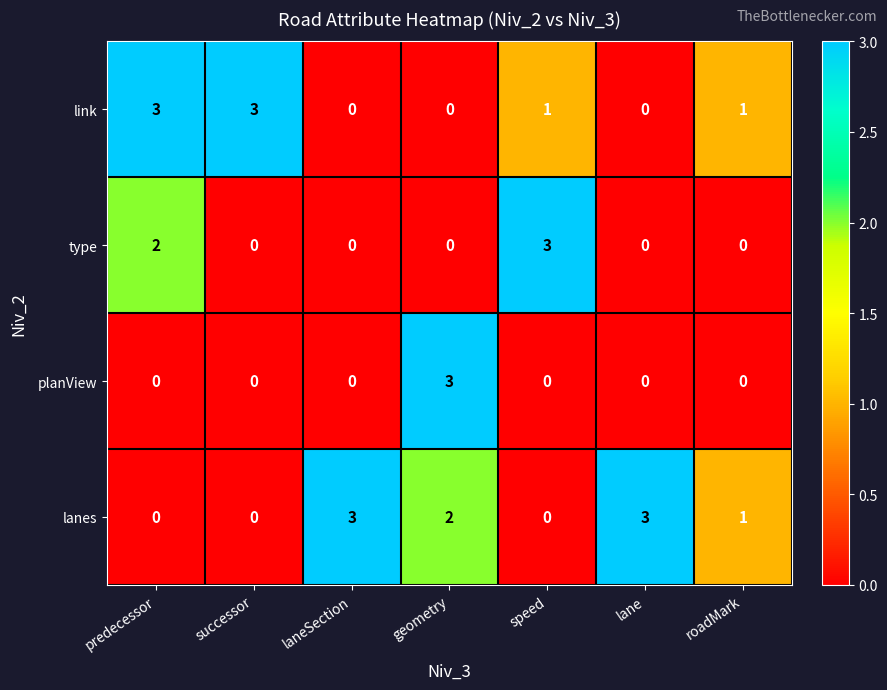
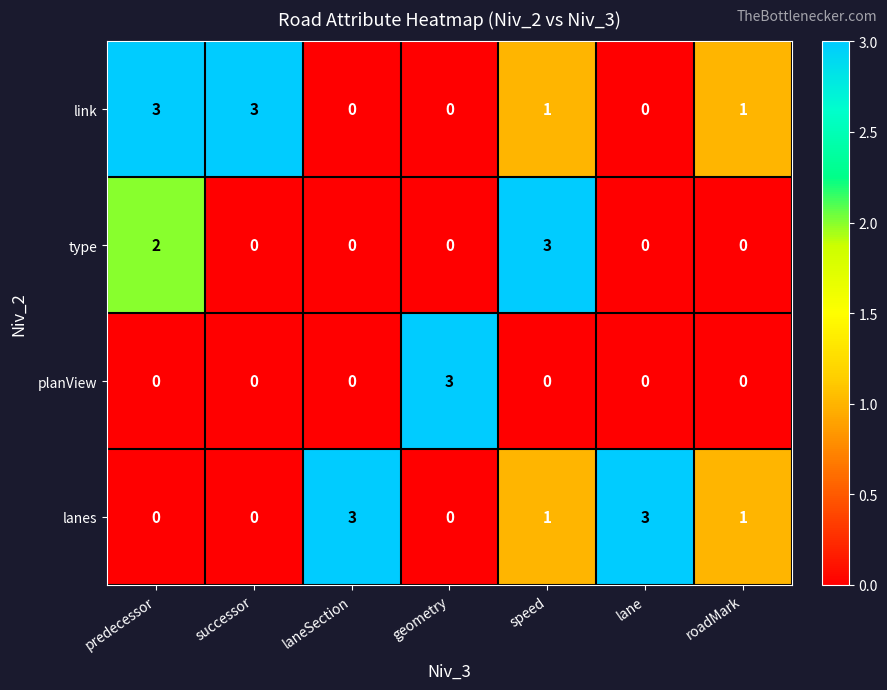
lanes, geometry: 2 -> 0
lanes, speed: 0 -> 1
